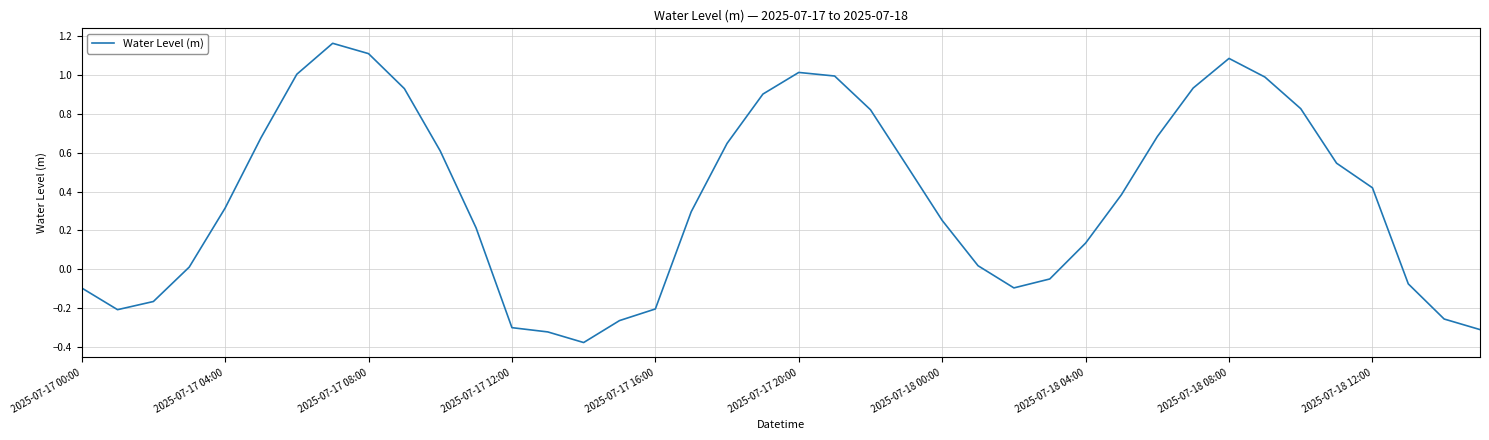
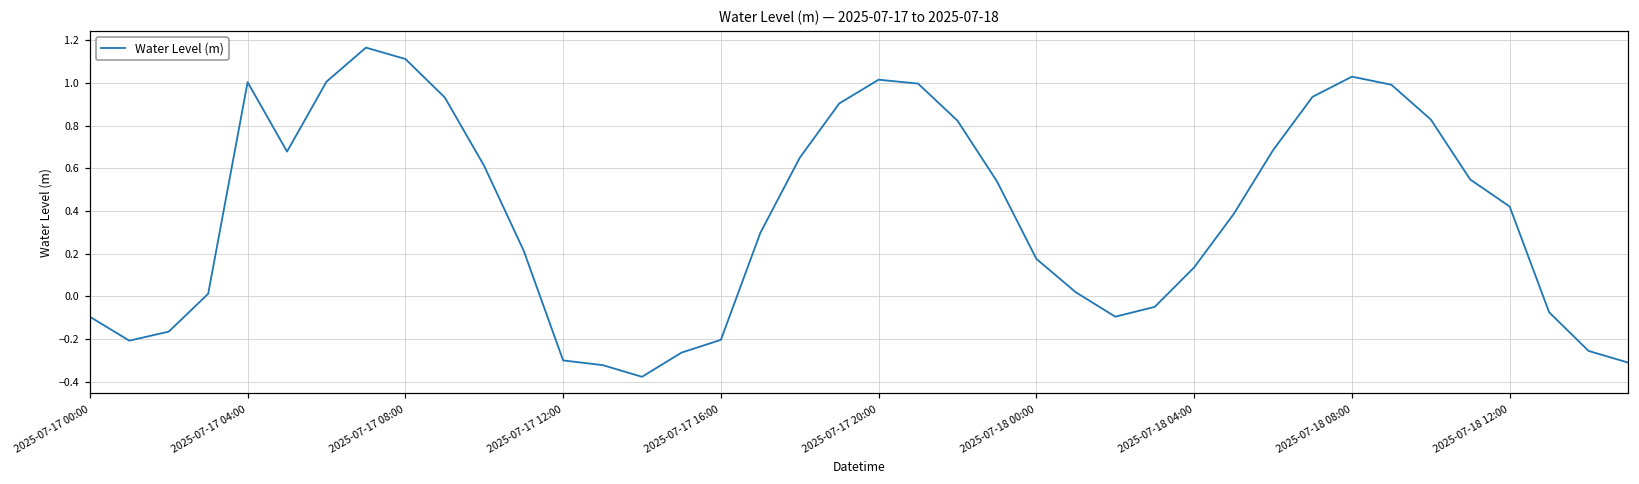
2025-07-17 04:00: 0.32 -> 1.00
2025-07-18 00:00: 0.25 -> 0.17
2025-07-18 08:00: 1.09 -> 1.03
